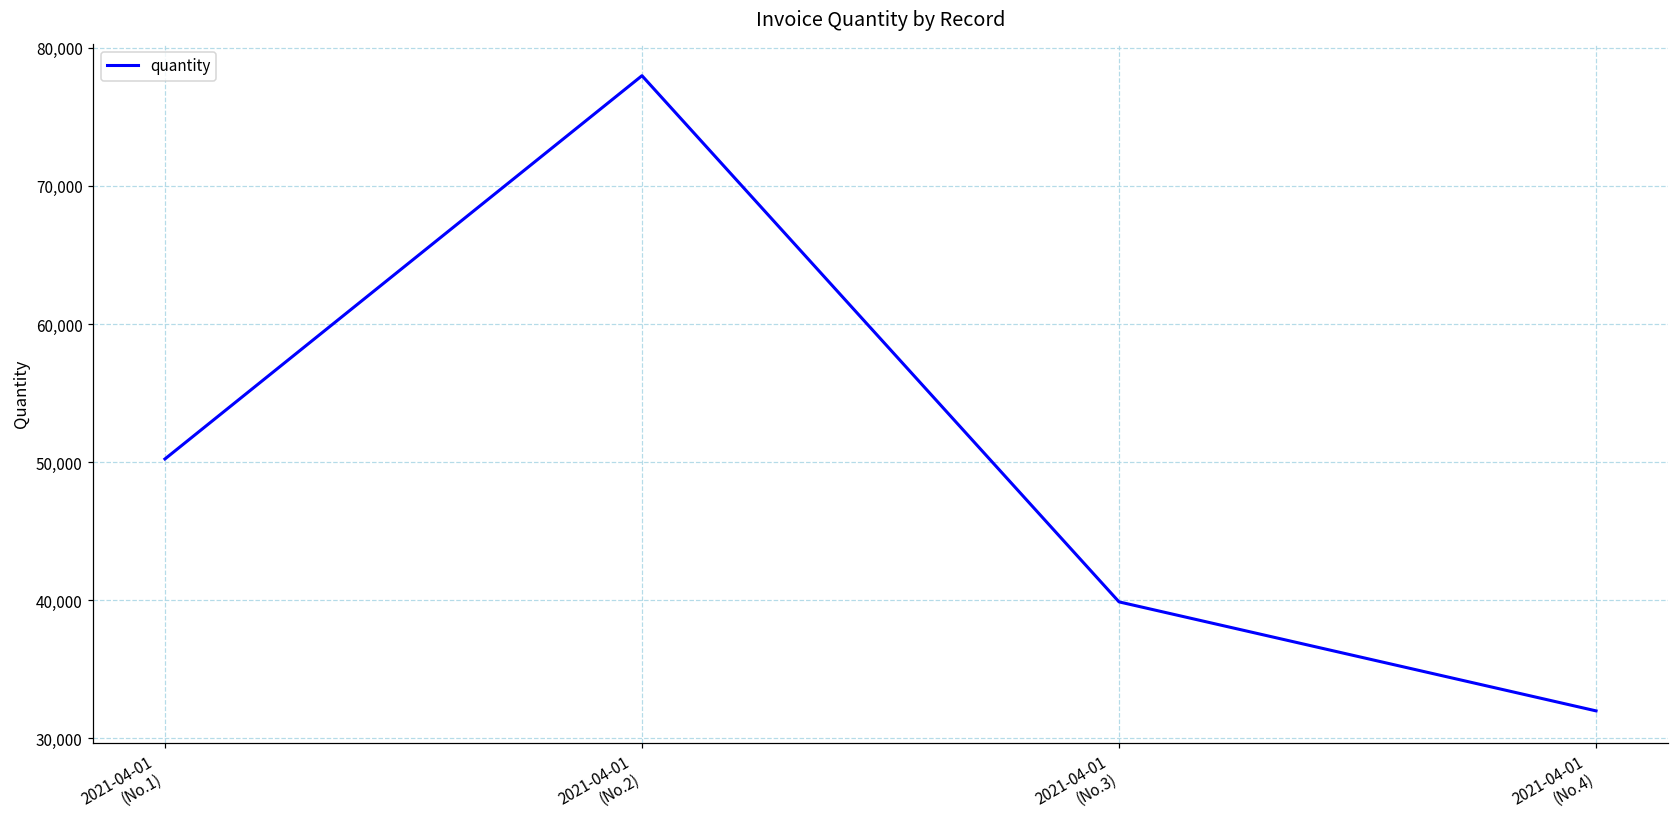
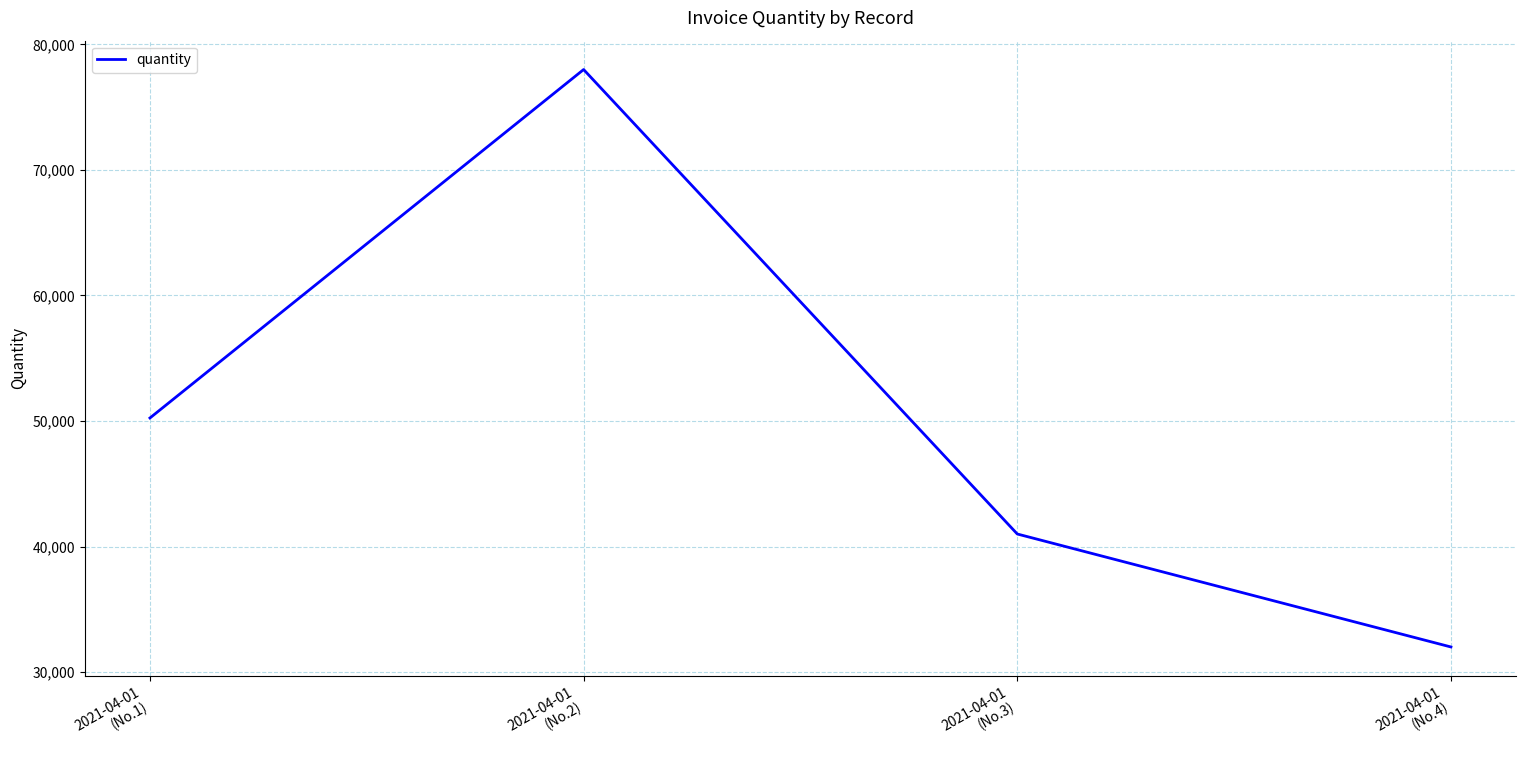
2021-04-01 (No.3): 39,900 -> 41,000
